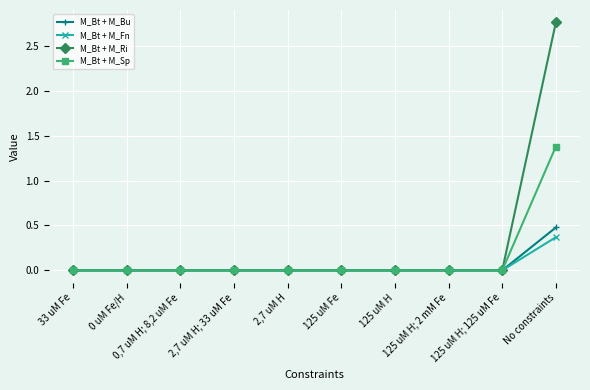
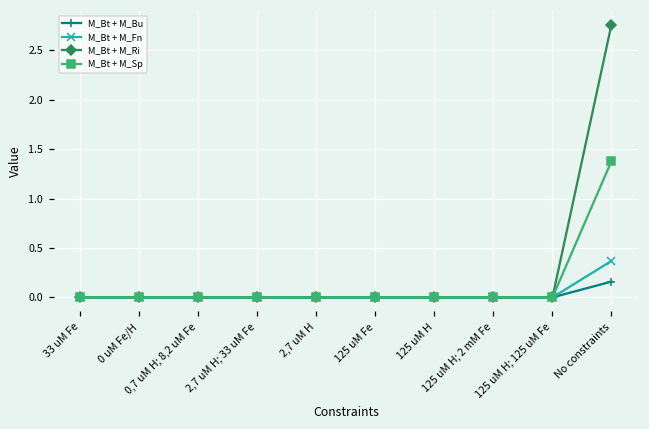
M_Bt + M_Bu, No constraints: 0.5 -> 0.2
